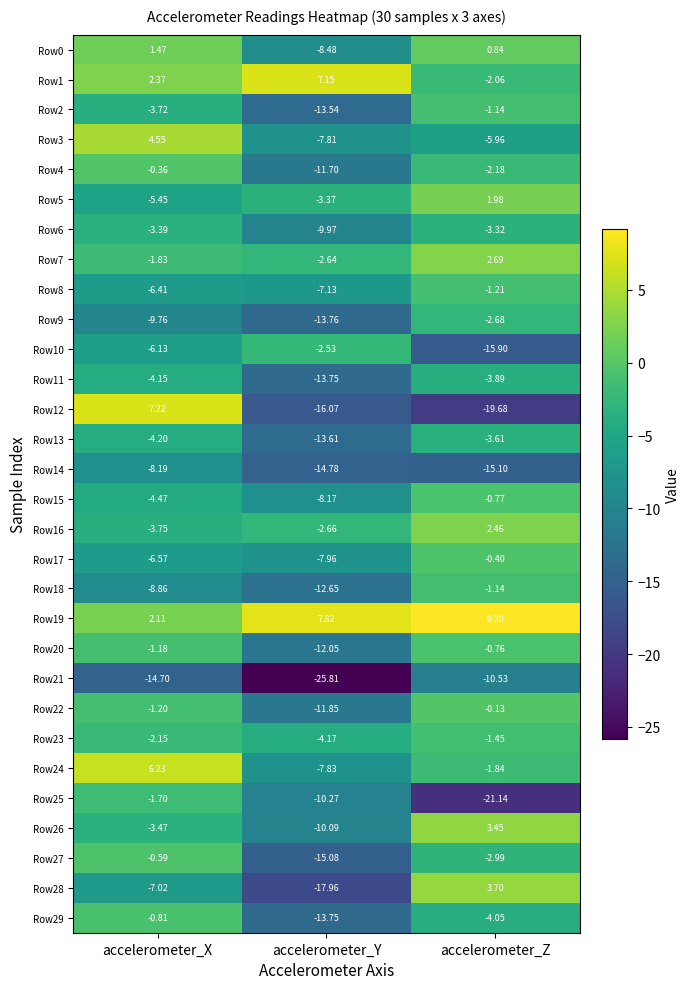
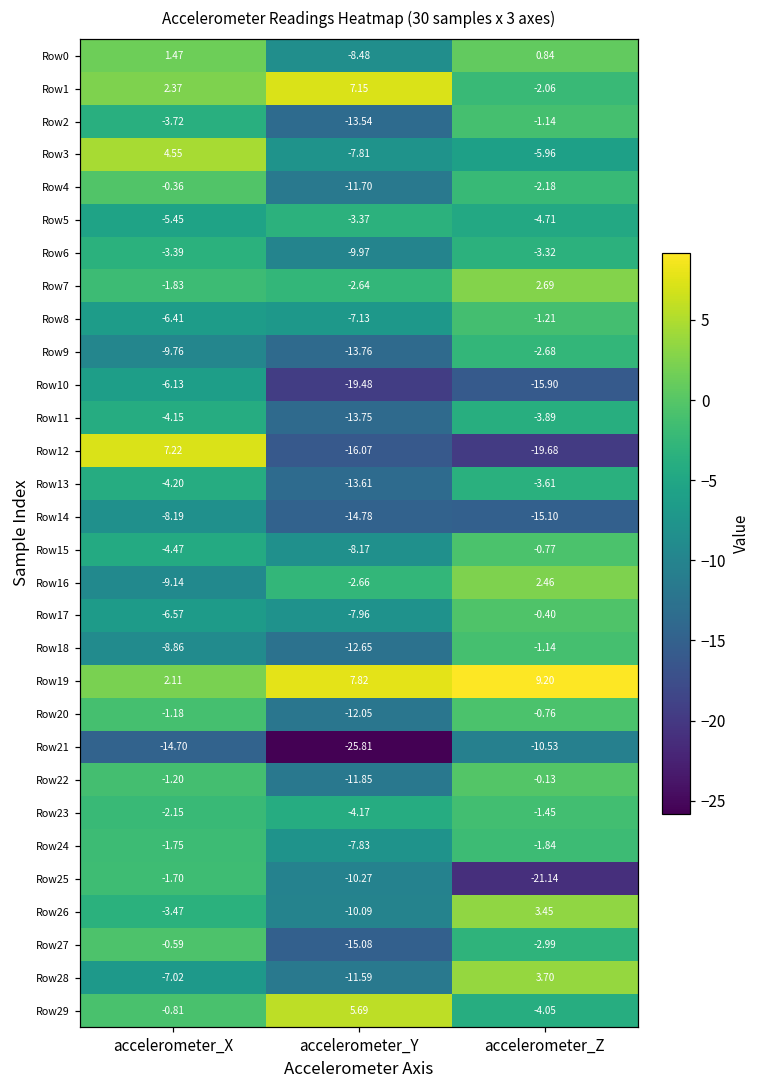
Row5, accelerometer_Z: 1.98 -> -4.71
Row10, accelerometer_Y: -2.53 -> -19.48
Row16, accelerometer_X: -3.75 -> -9.14
Row24, accelerometer_X: 6.23 -> -1.75
Row28, accelerometer_Y: -17.96 -> -11.59
Row29, accelerometer_Y: -13.75 -> 5.69
